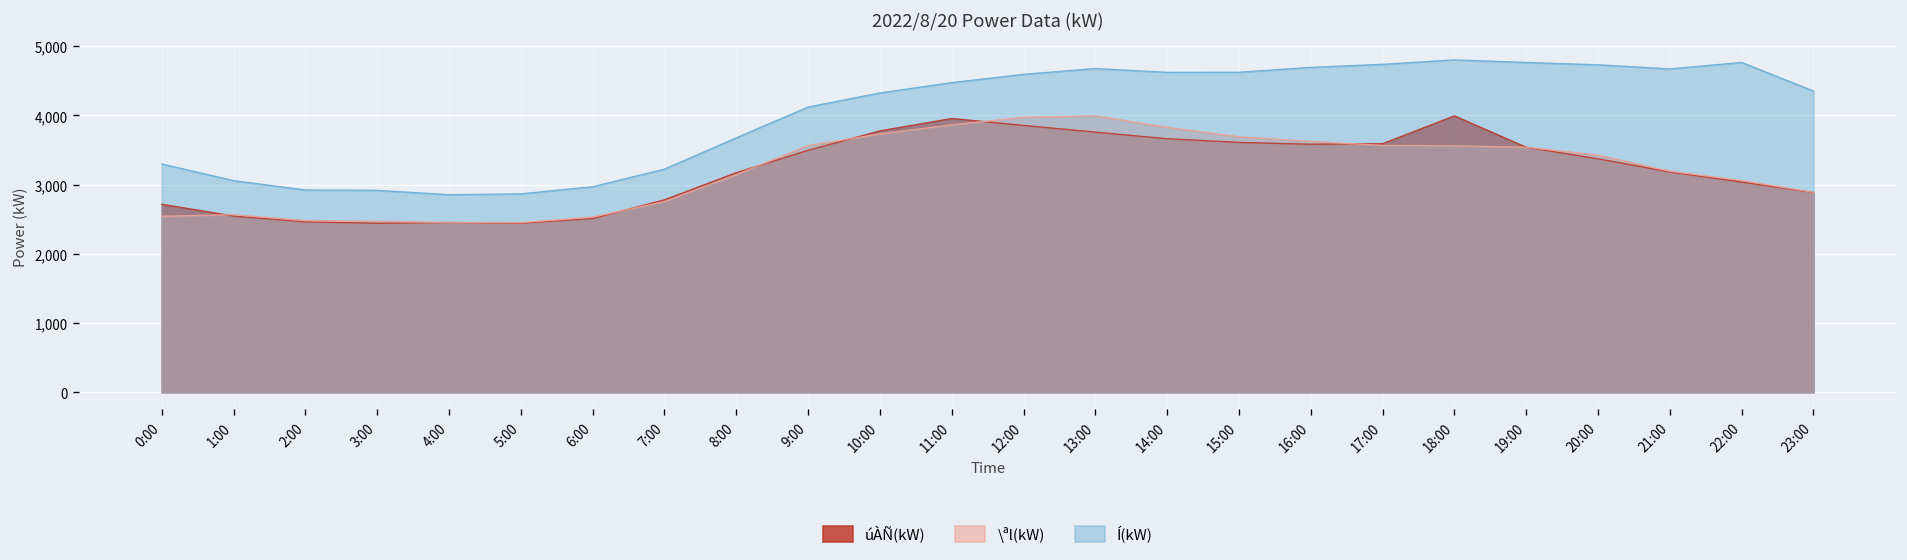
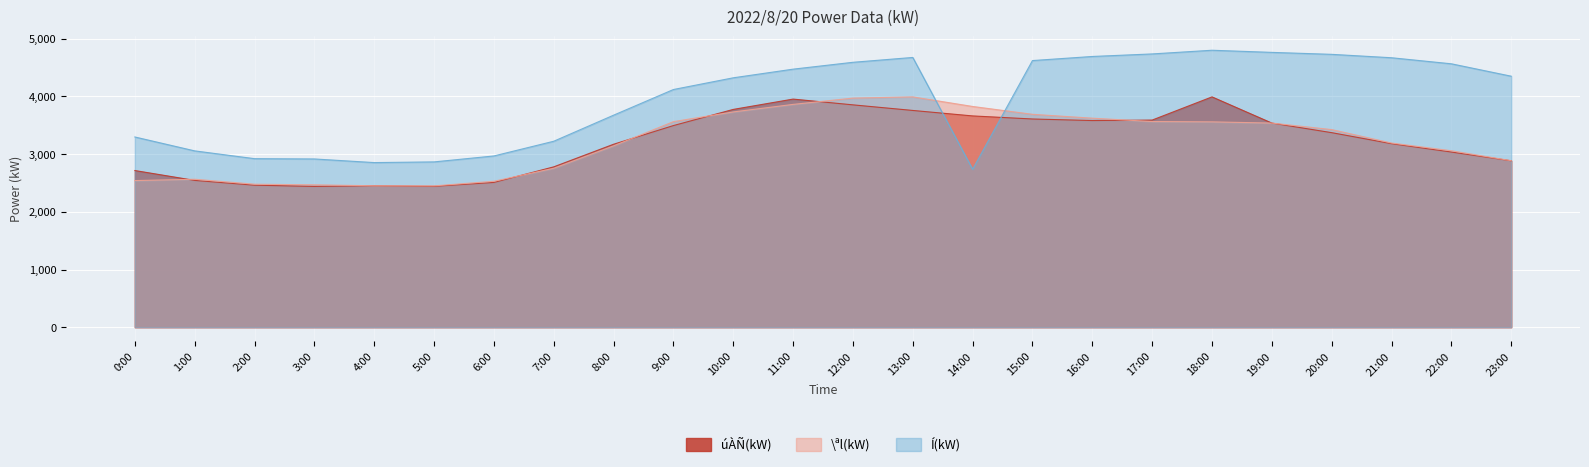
Í(kW), 14:00: 4,600 -> 2,700
Í(kW), 22:00: 4,800 -> 4,600
